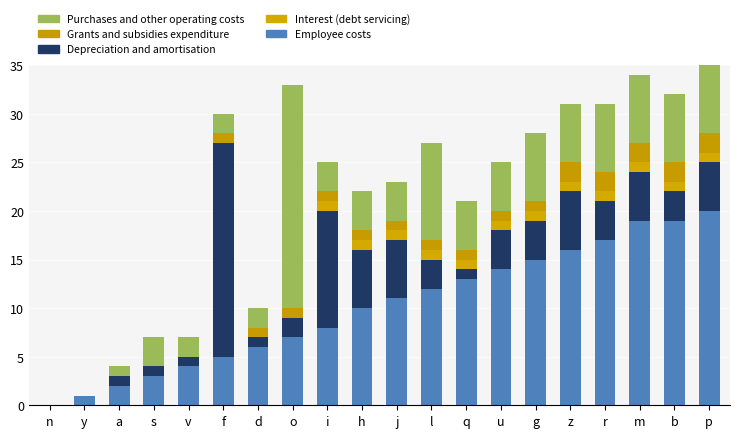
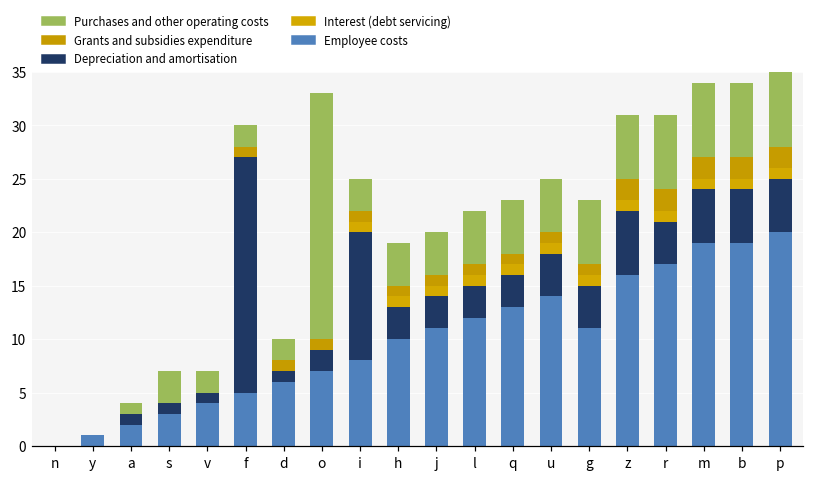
Depreciation and amortisation, h: 6 -> 3
Depreciation and amortisation, j: 6 -> 3
Purchases and other operating costs, l: 10 -> 5
Depreciation and amortisation, q: 1 -> 3
Employee costs, g: 15 -> 11
Purchases and other operating costs, g: 7 -> 6
Depreciation and amortisation, b: 3 -> 5
